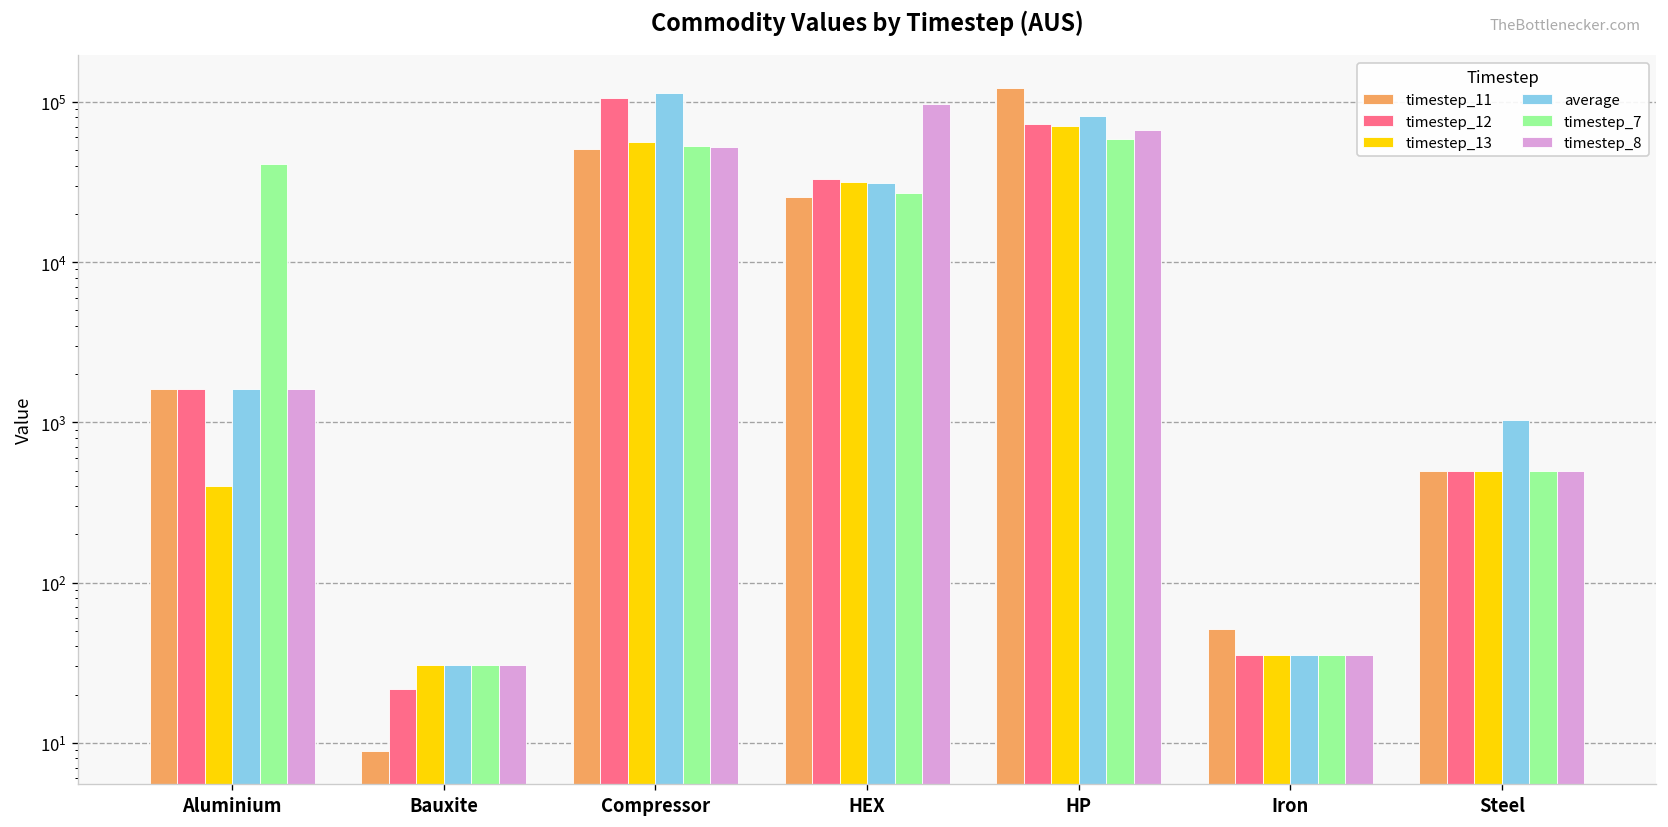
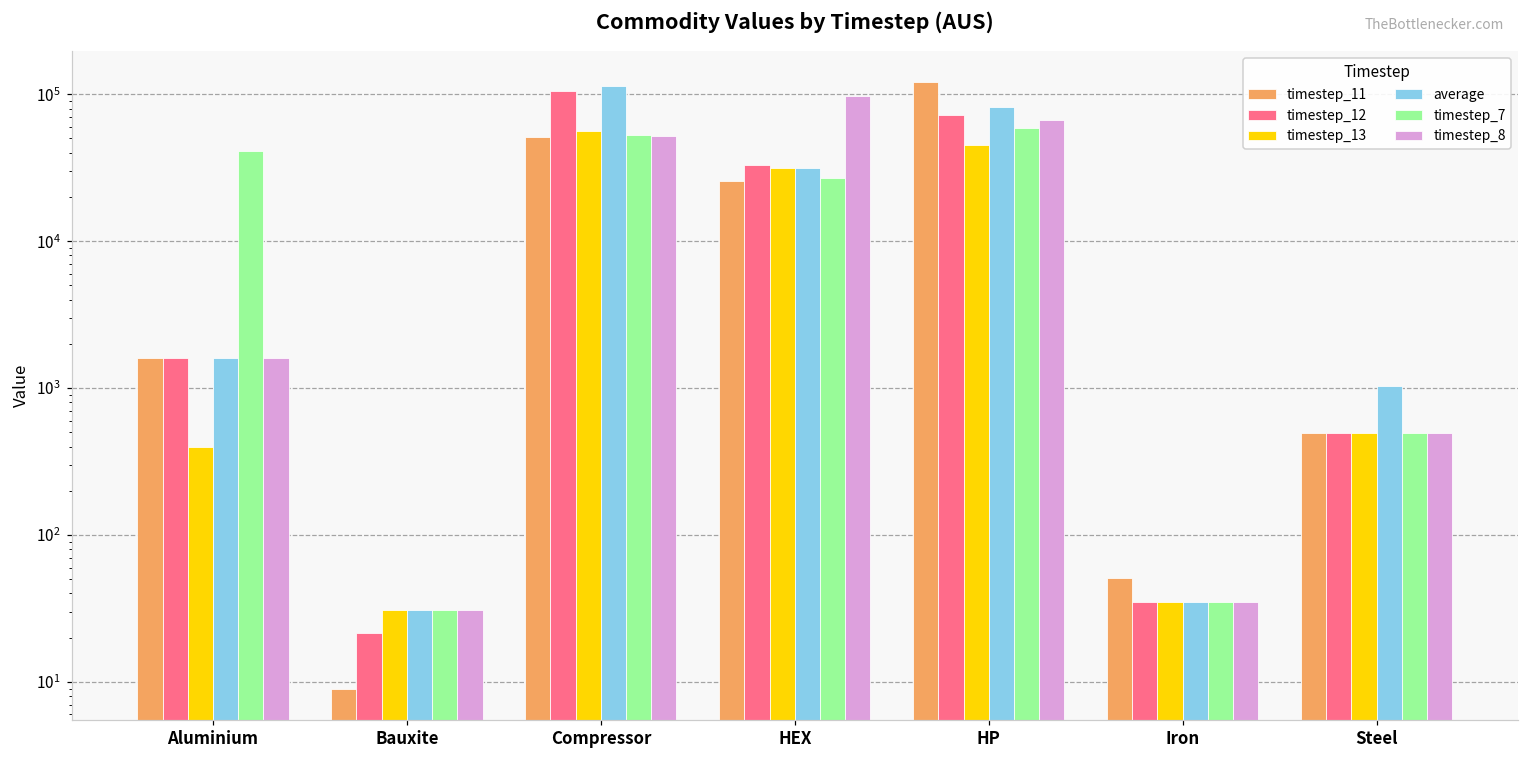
timestep_13, HP: 70000 -> 45000
